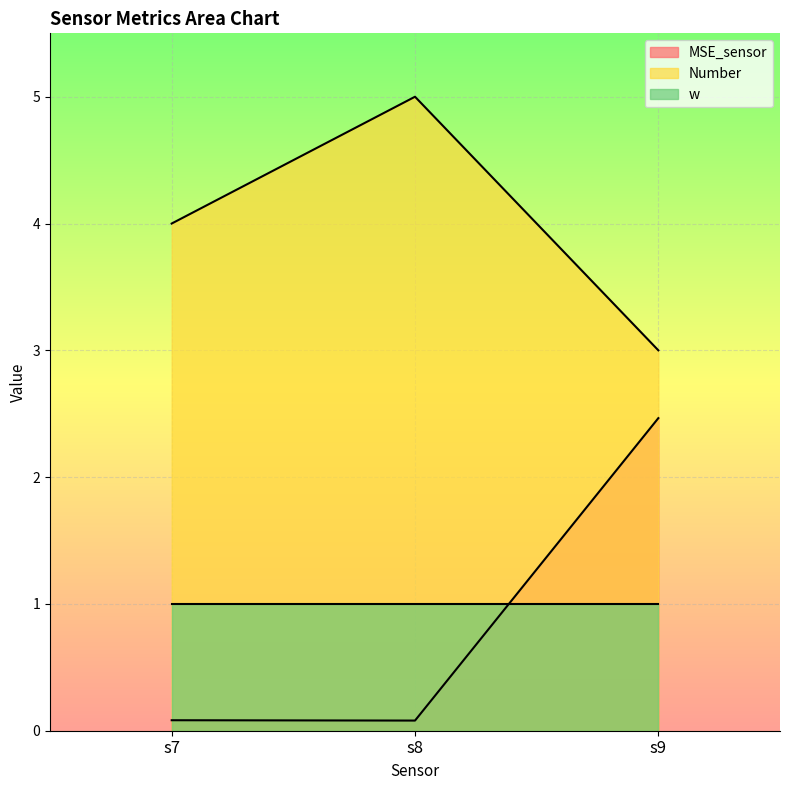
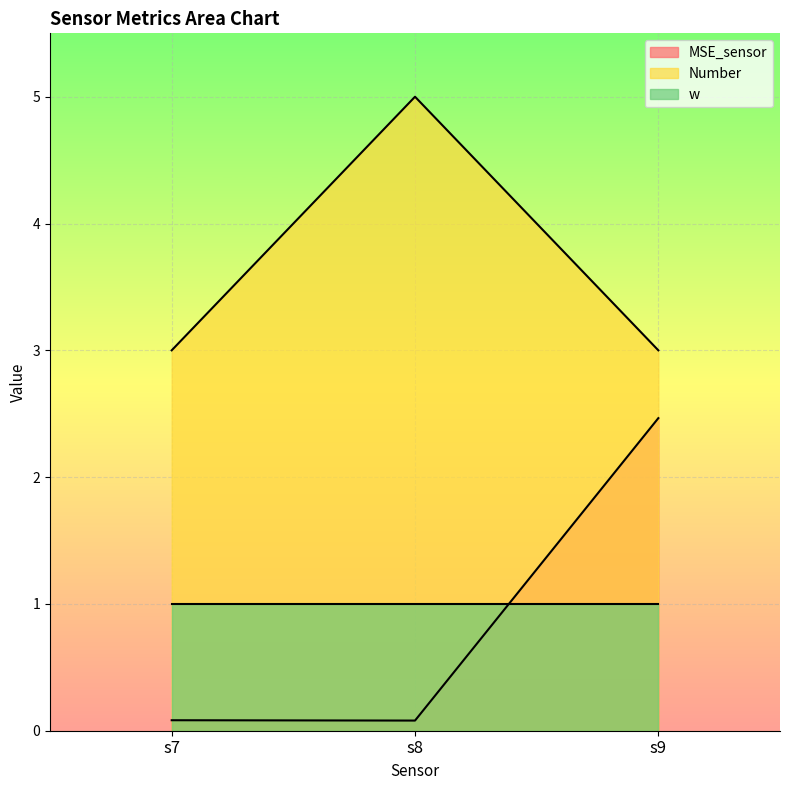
Number, s7: 4 -> 3
